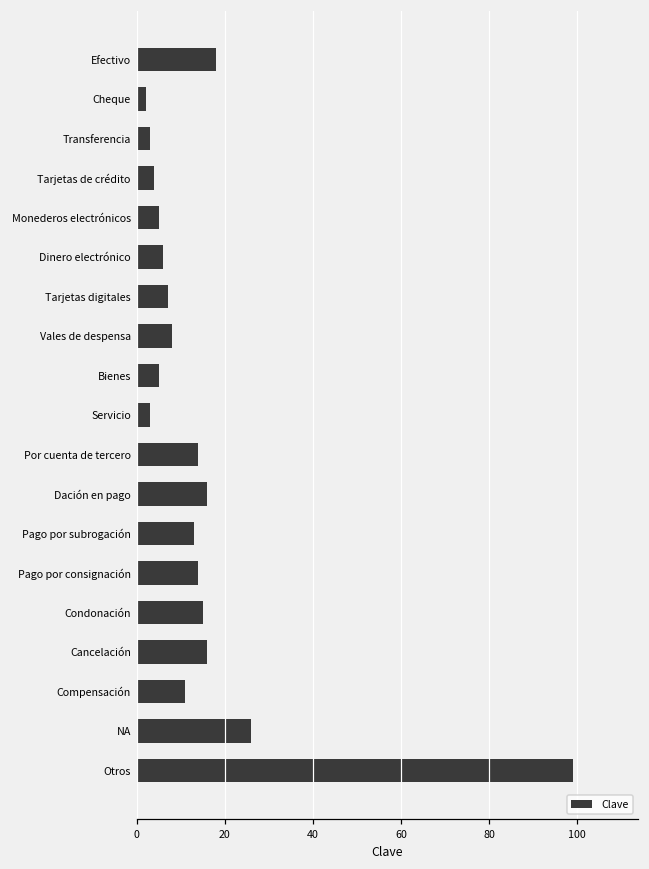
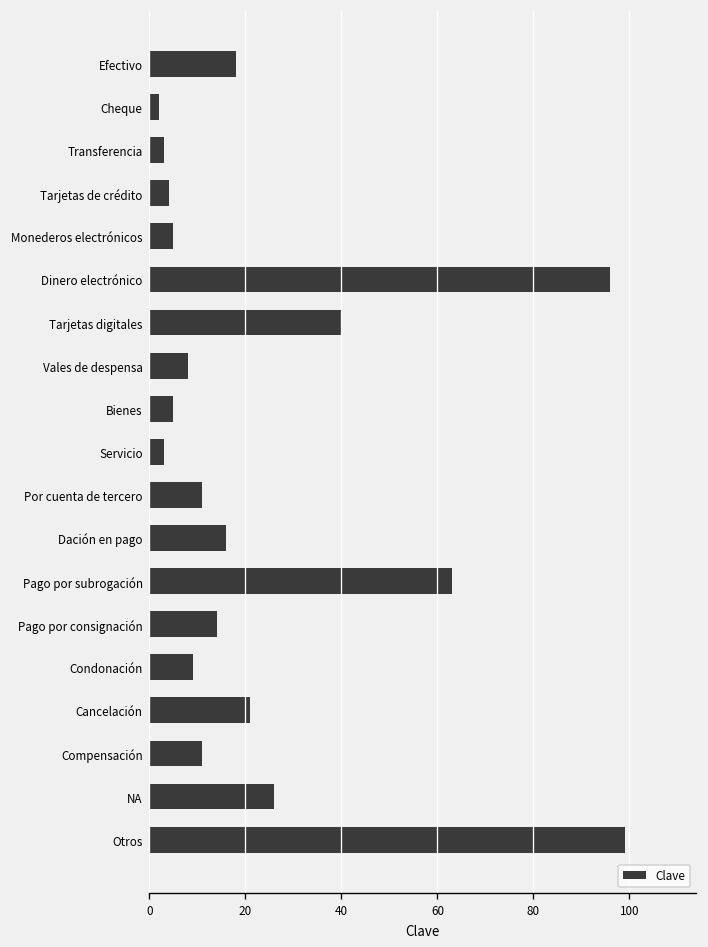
Dinero electrónico: 6 -> 96
Tarjetas digitales: 7 -> 40
Por cuenta de tercero: 14 -> 11
Pago por subrogación: 13 -> 63
Condonación: 15 -> 9
Cancelación: 16 -> 21
